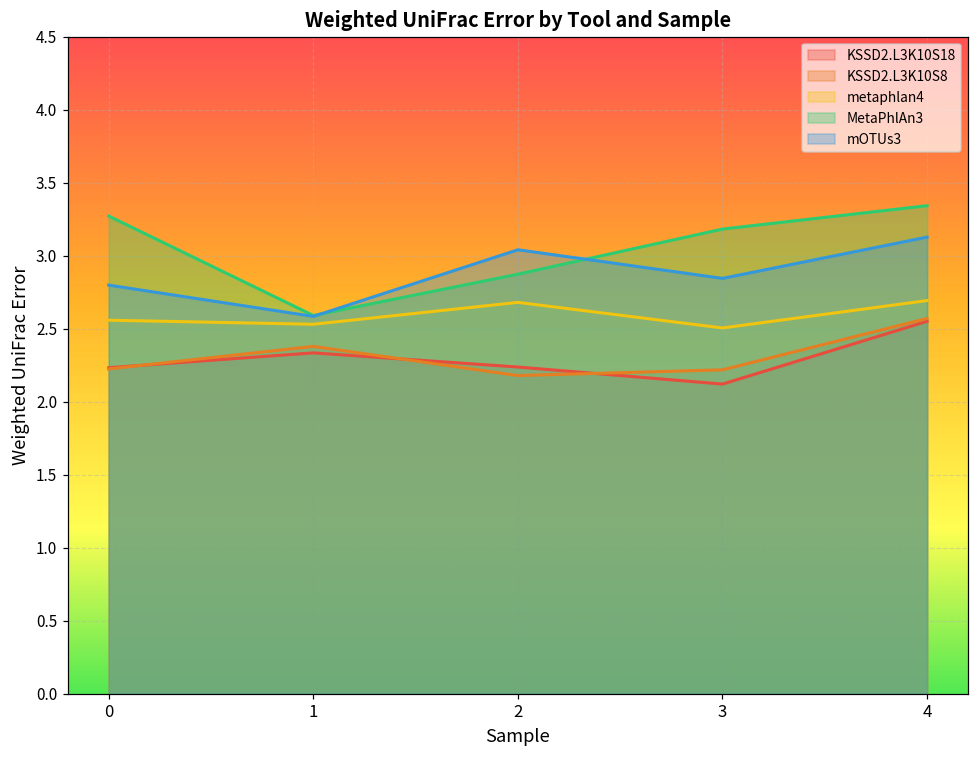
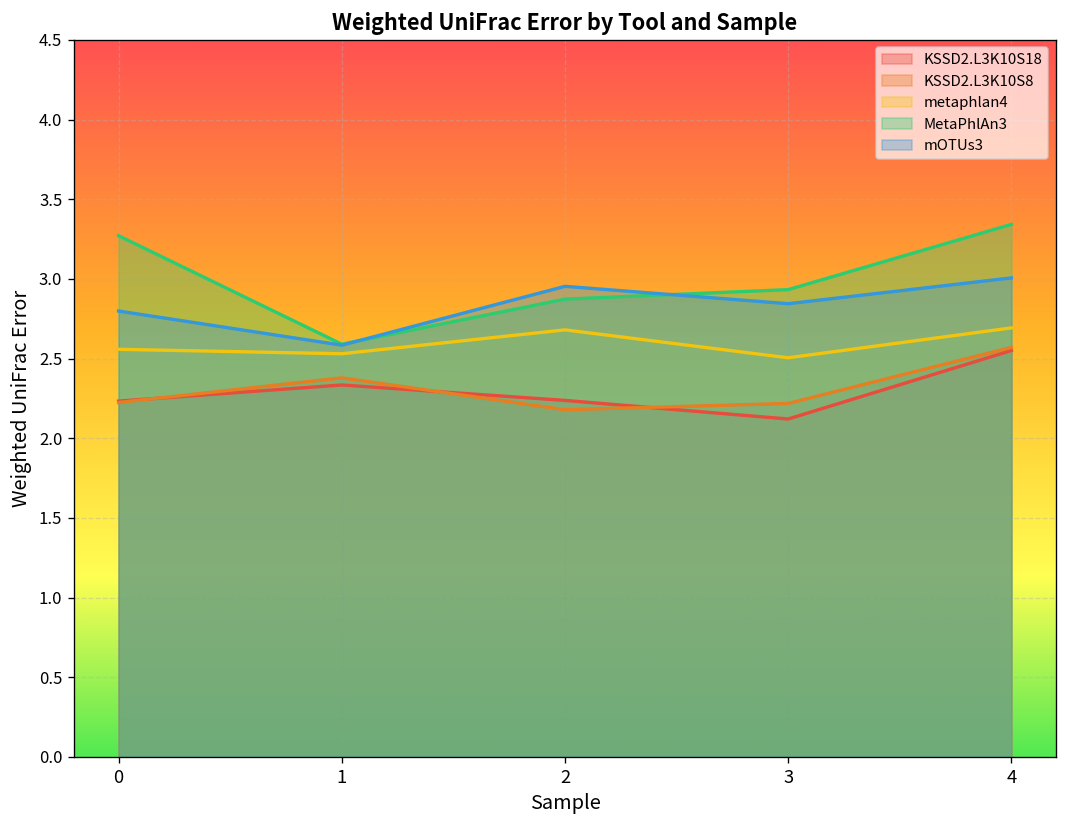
mOTUs3, 2: 3.04 -> 2.95
MetaPhlAn3, 3: 3.18 -> 2.93
mOTUs3, 4: 3.13 -> 3.01
